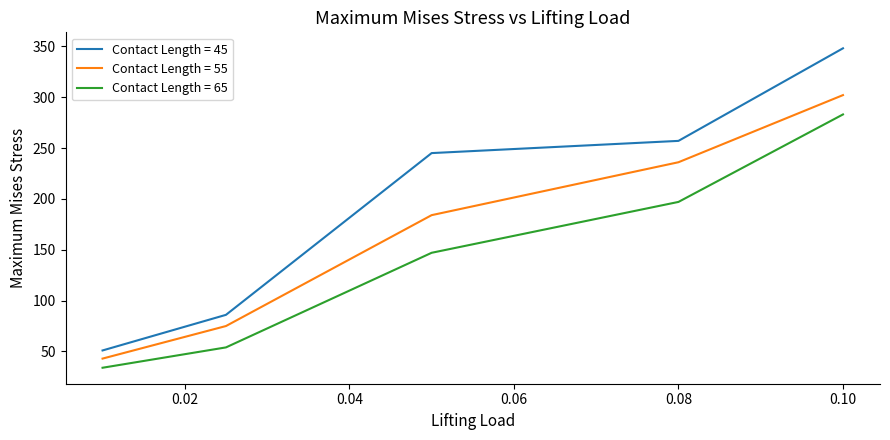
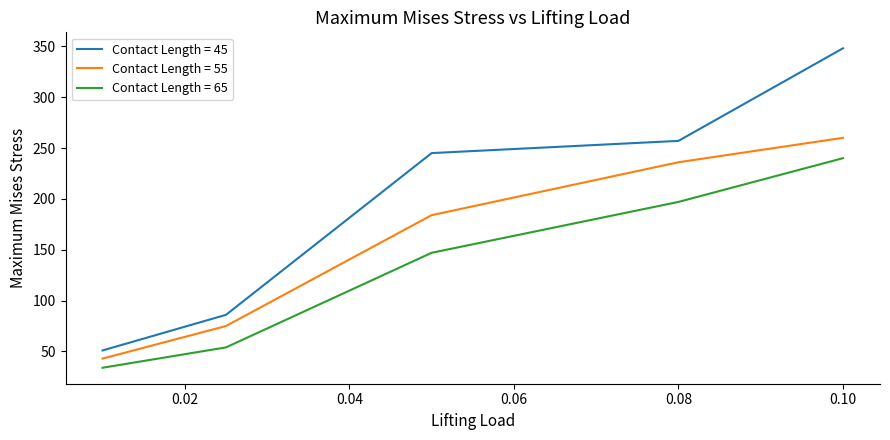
Contact Length = 55, 0.10: 302 -> 260
Contact Length = 65, 0.10: 283 -> 240
